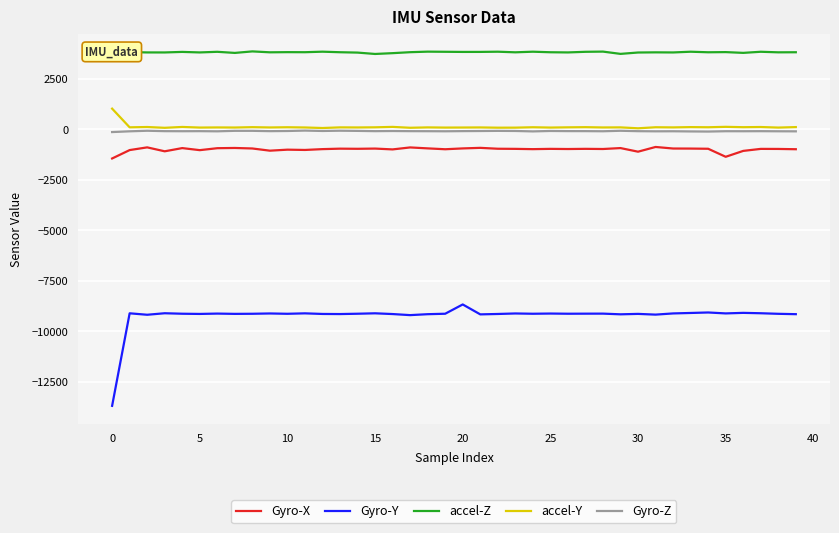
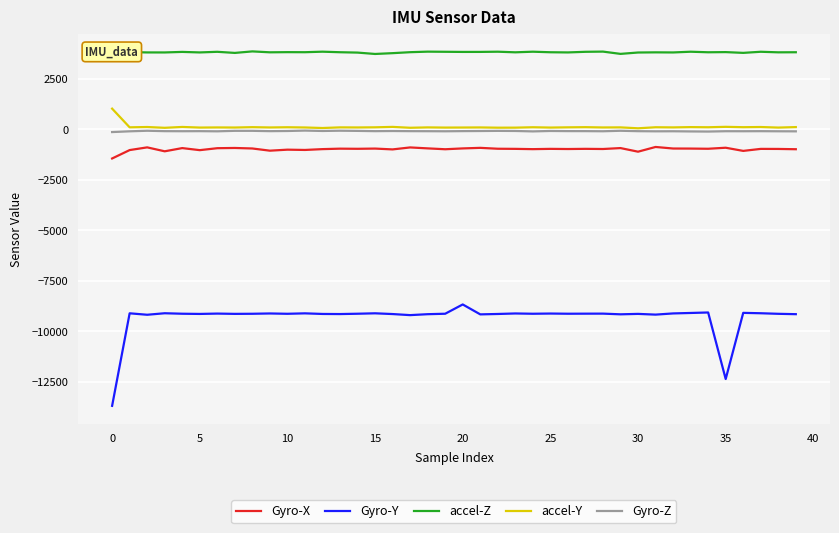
Gyro-X, 35: -1400 -> -900
Gyro-Y, 35: -9100 -> -12400
